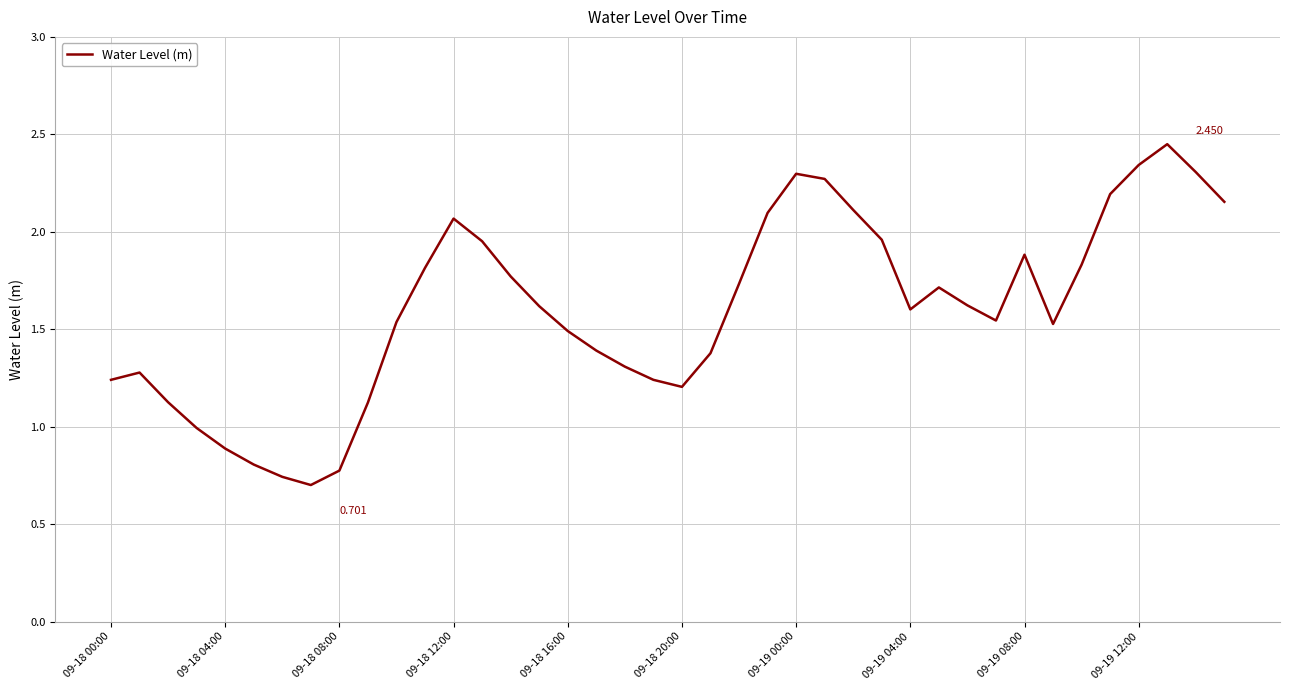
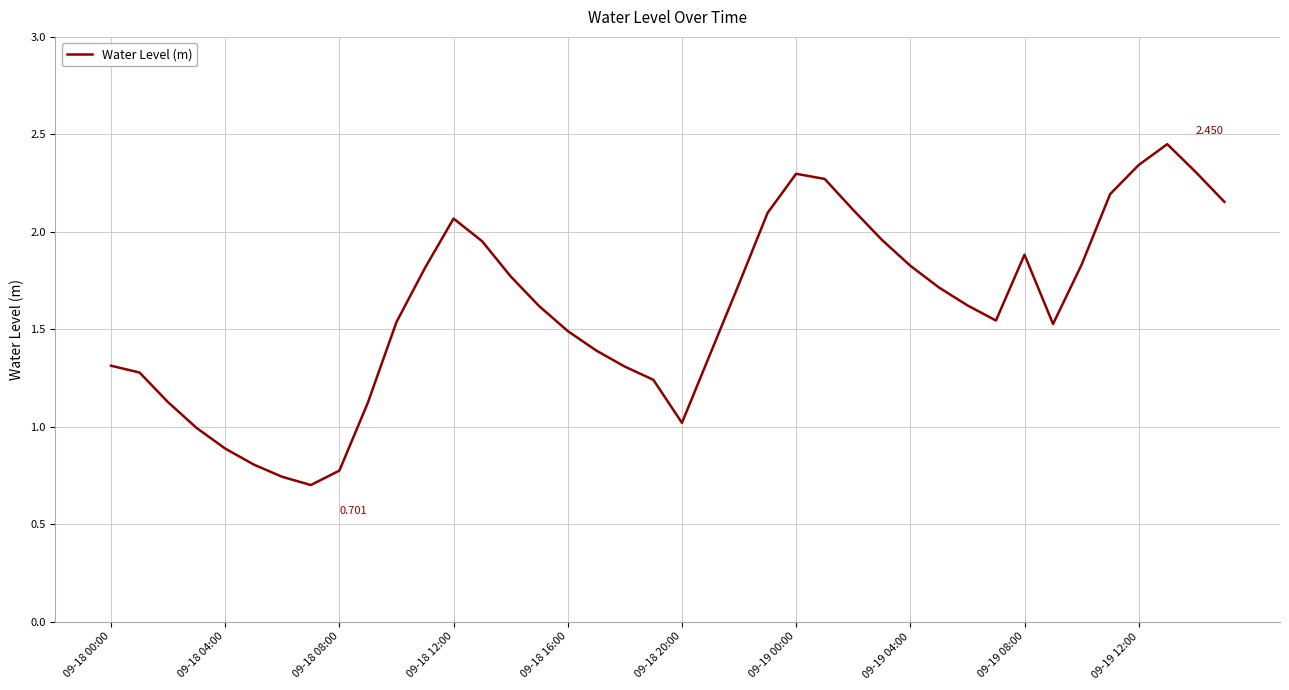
09-18 00:00: 1.24 -> 1.31
09-18 20:00: 1.20 -> 1.02
09-19 04:00: 1.60 -> 1.83
